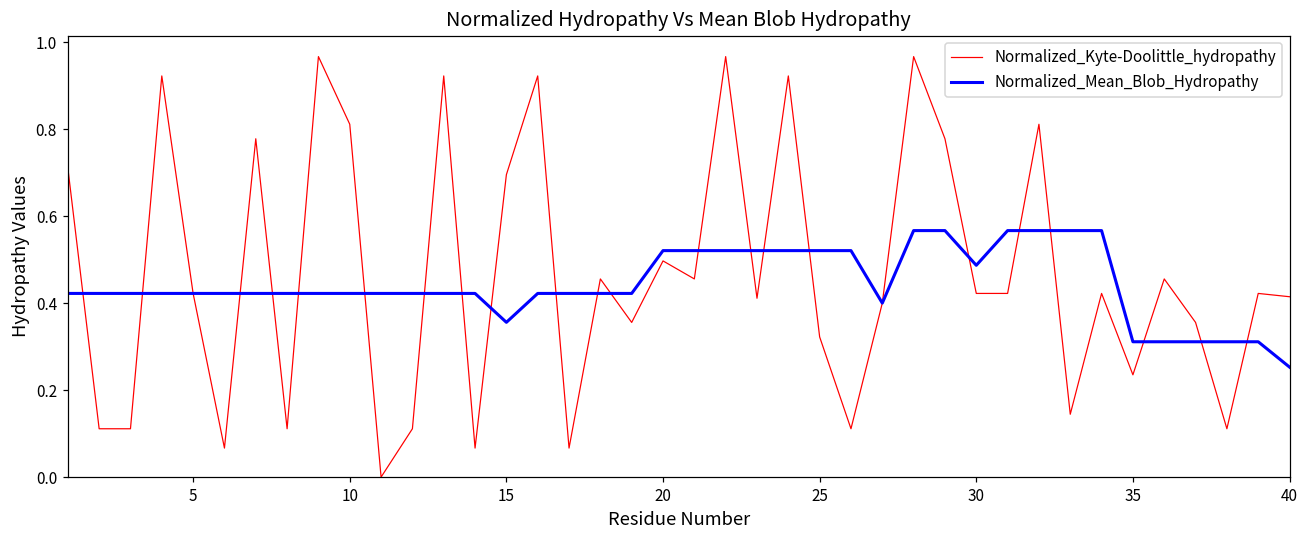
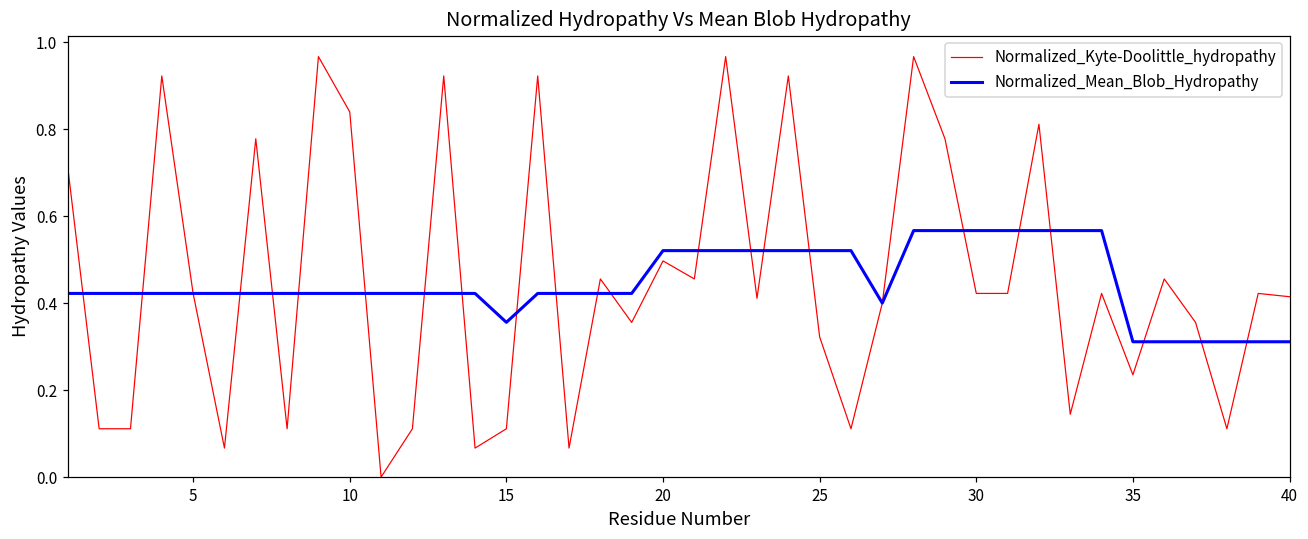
Normalized_Kyte-Doolittle_hydropathy, 10: 0.81 -> 0.84
Normalized_Kyte-Doolittle_hydropathy, 15: 0.70 -> 0.11
Normalized_Mean_Blob_Hydropathy, 30: 0.49 -> 0.57
Normalized_Mean_Blob_Hydropathy, 40: 0.25 -> 0.31
